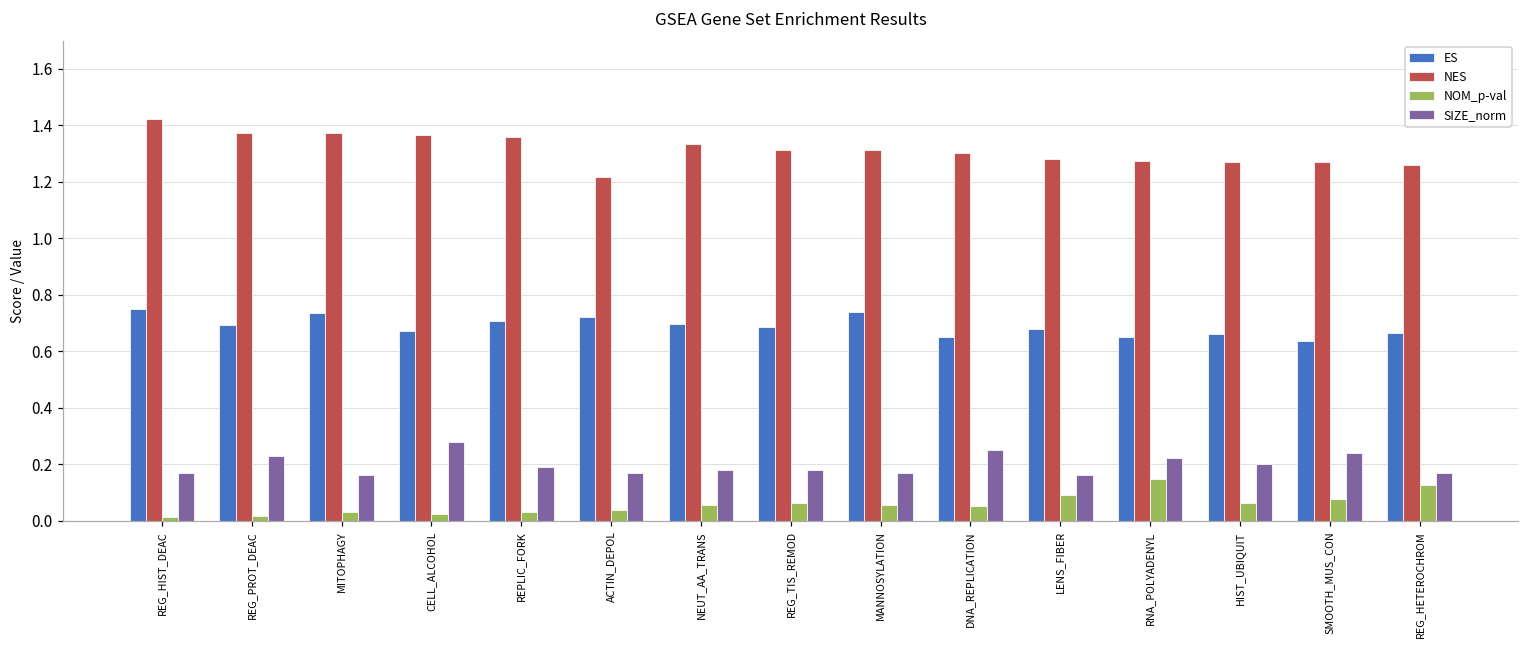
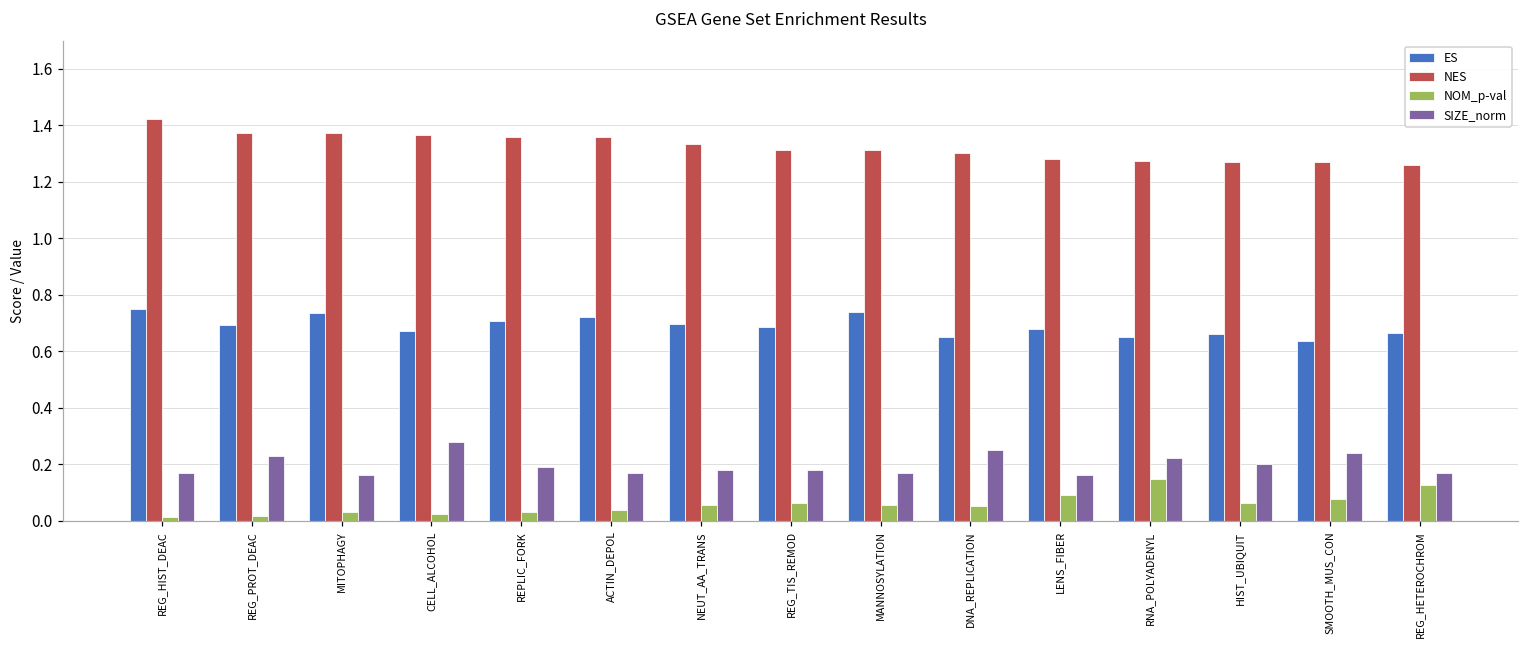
NES, ACTIN_DEPOL: 1.22 -> 1.36
